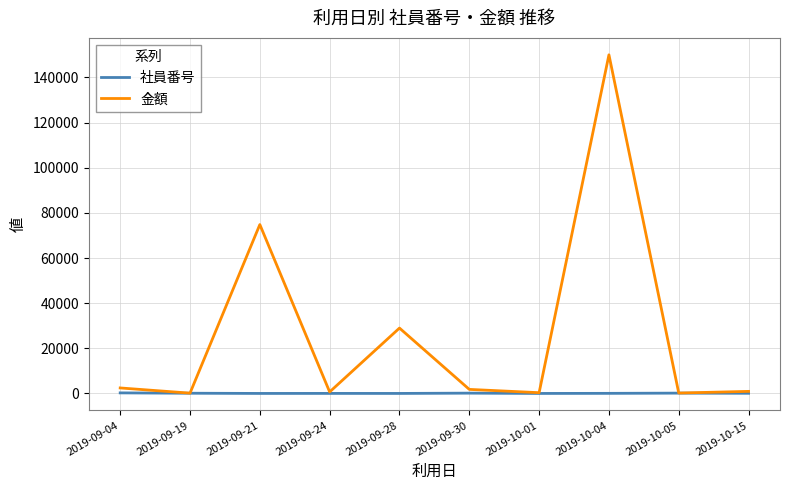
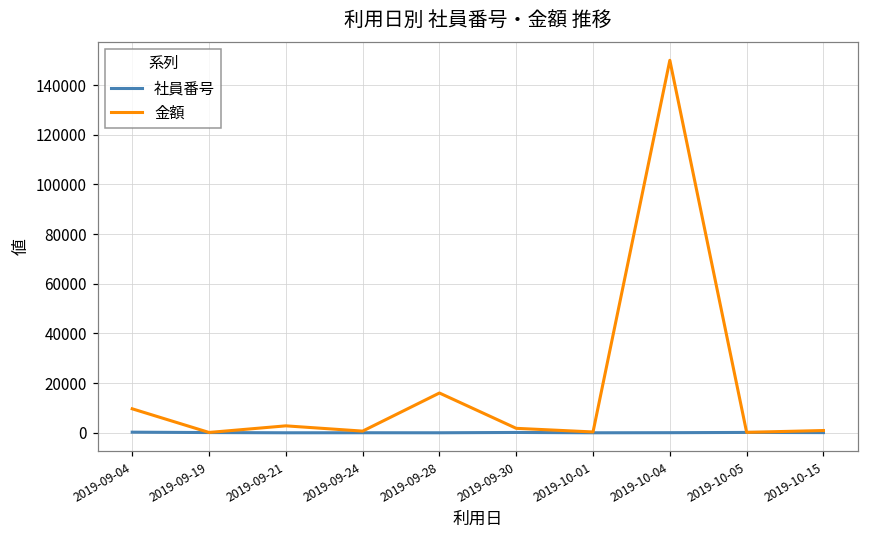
金額, 2019-09-04: 2000 -> 10000
金額, 2019-09-21: 75000 -> 3000
金額, 2019-09-28: 29000 -> 16000
